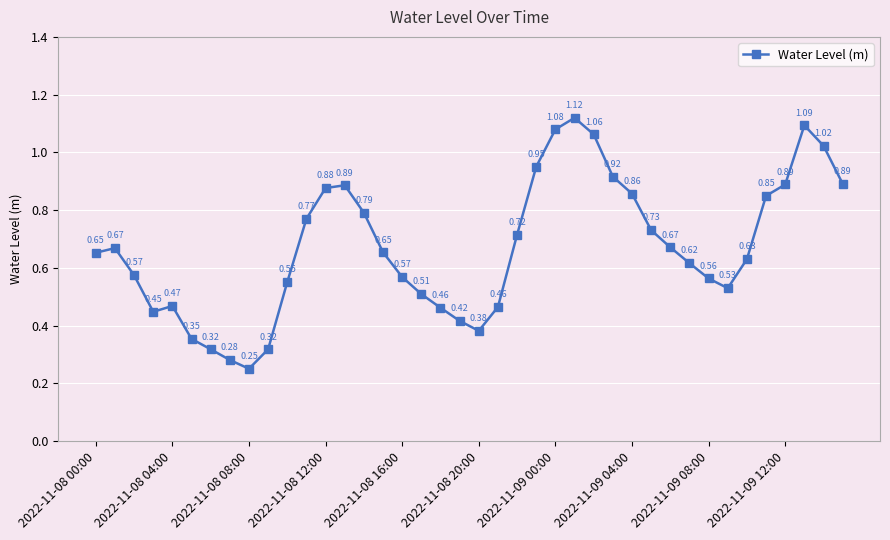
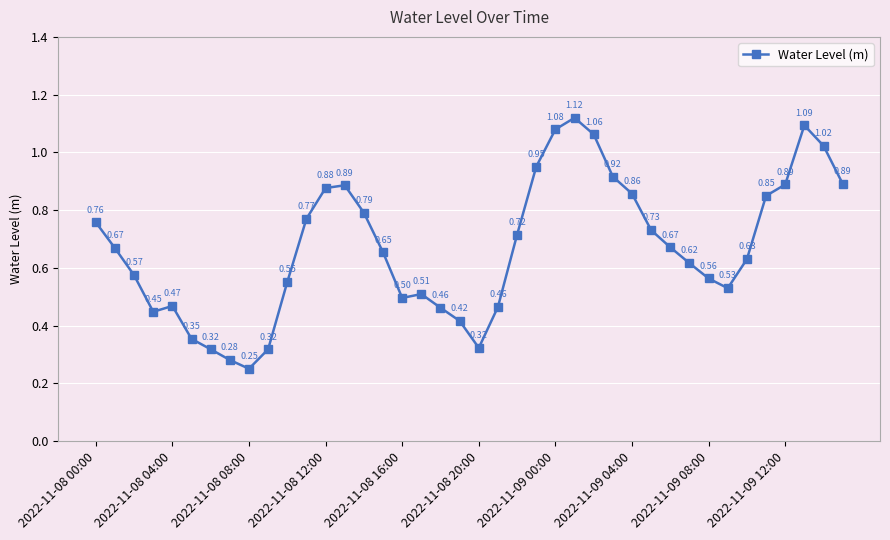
2022-11-08 00:00: 0.65 -> 0.76
2022-11-08 16:00: 0.57 -> 0.50
2022-11-08 20:00: 0.38 -> 0.32
